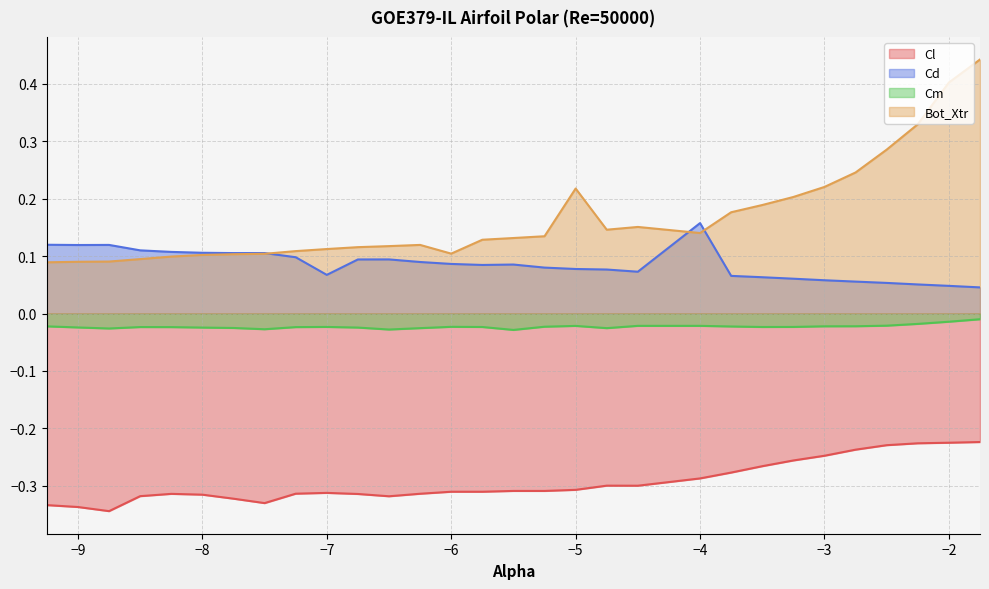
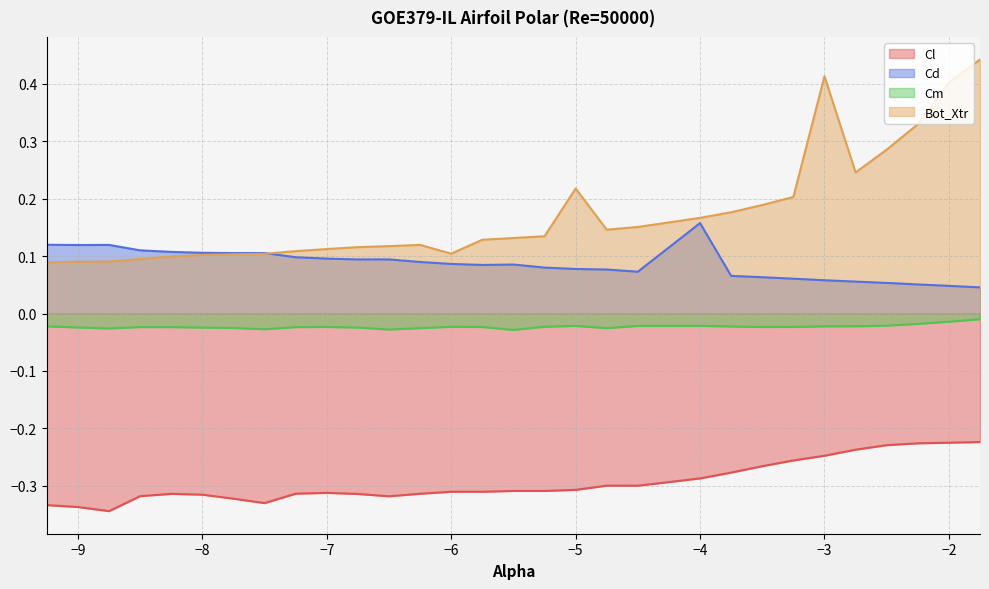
Cd, −7: 0.07 -> 0.10
Bot_Xtr, −4: 0.14 -> 0.17
Bot_Xtr, −3: 0.22 -> 0.41
